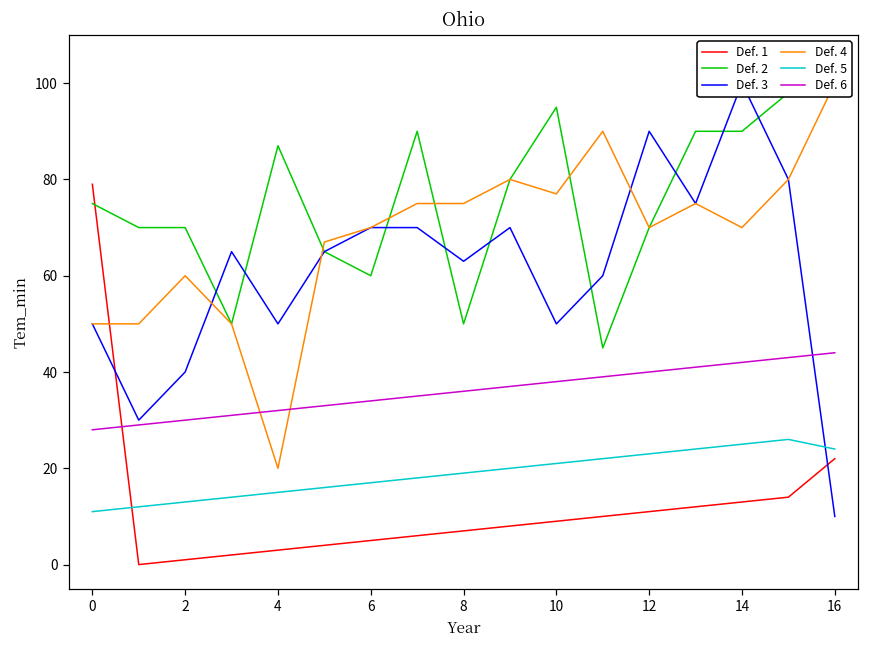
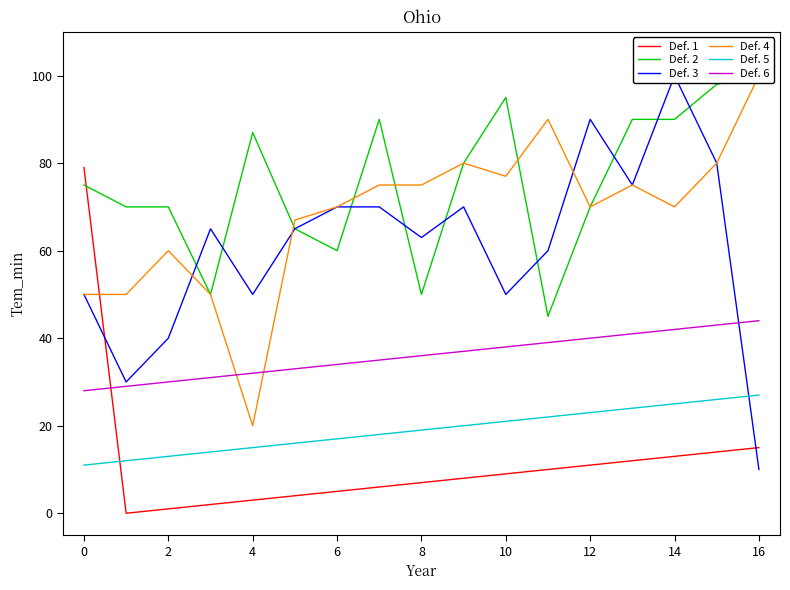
Def. 1, 16: 22 -> 15
Def. 5, 16: 24 -> 27
